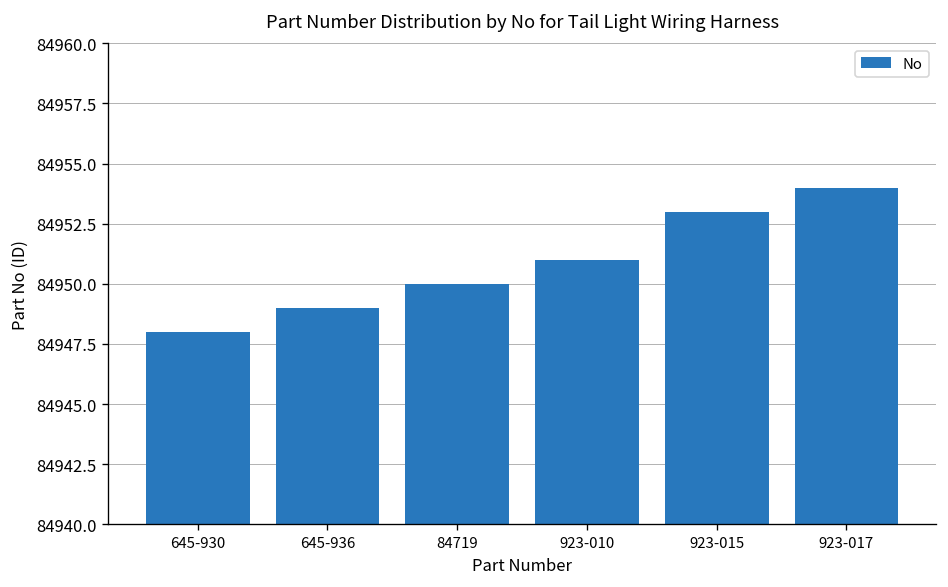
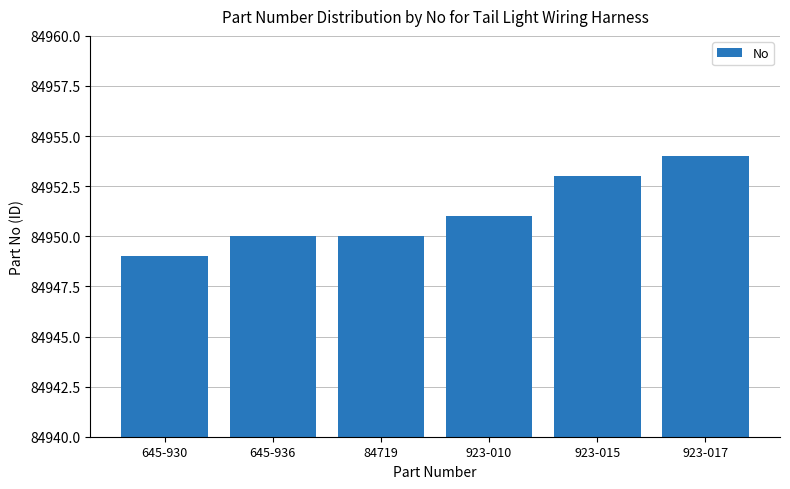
645-930: 84948 -> 84949
645-936: 84949 -> 84950
